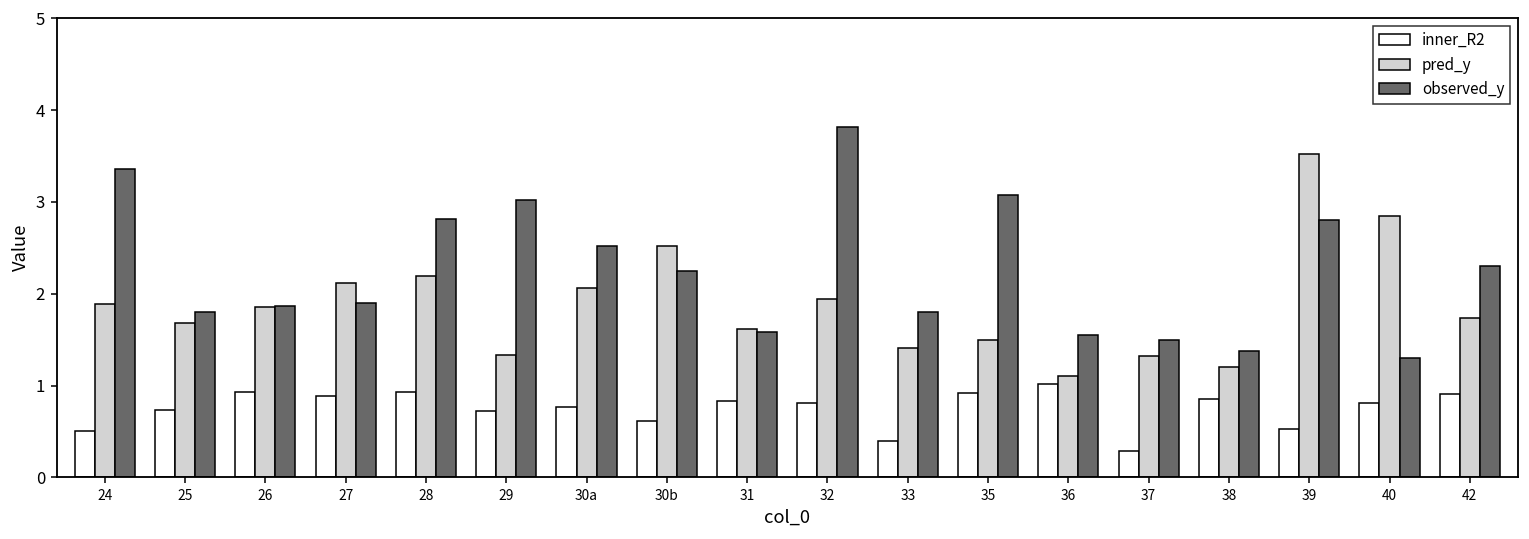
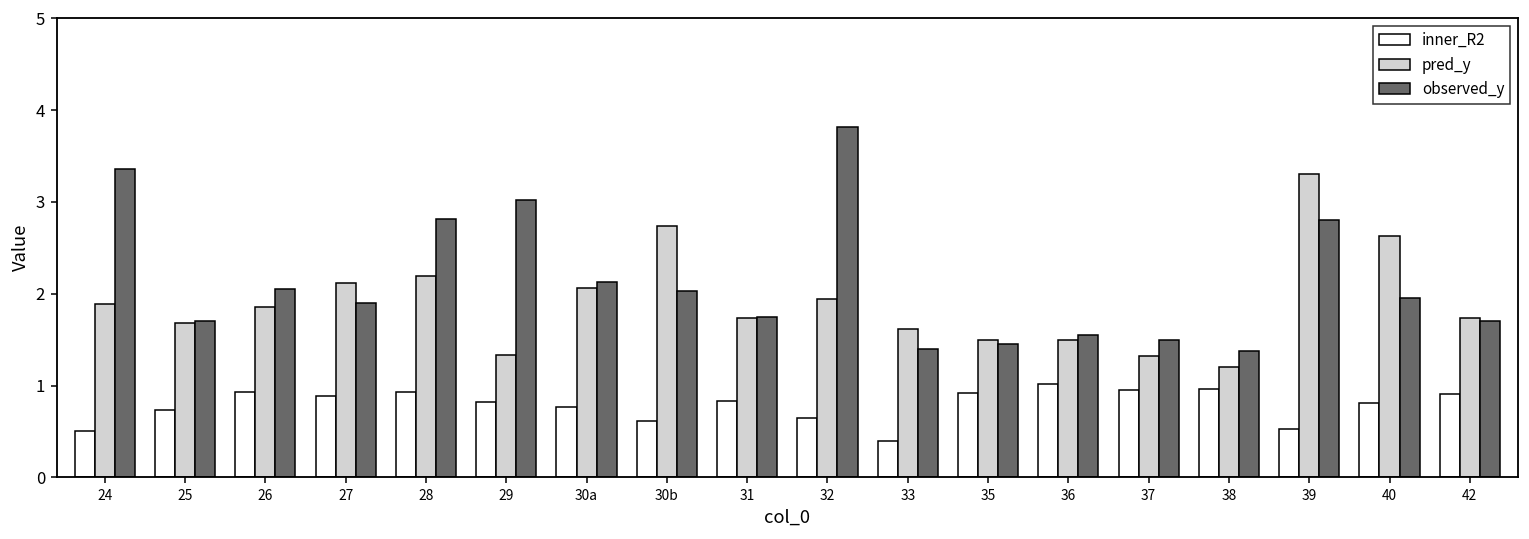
observed_y, 25: 1.8 -> 1.7
observed_y, 26: 1.9 -> 2.1
inner_R2, 29: 0.7 -> 0.8
observed_y, 30a: 2.5 -> 2.1
pred_y, 30b: 2.5 -> 2.7
observed_y, 30b: 2.3 -> 2.0
pred_y, 31: 1.6 -> 1.7
observed_y, 31: 1.6 -> 1.8
inner_R2, 32: 0.8 -> 0.6
pred_y, 33: 1.4 -> 1.6
observed_y, 33: 1.8 -> 1.4
observed_y, 35: 3.1 -> 1.5
pred_y, 36: 1.1 -> 1.5
inner_R2, 37: 0.3 -> 1.0
inner_R2, 38: 0.9 -> 1.0
pred_y, 39: 3.5 -> 3.3
pred_y, 40: 2.8 -> 2.6
observed_y, 40: 1.3 -> 2.0
observed_y, 42: 2.3 -> 1.7
